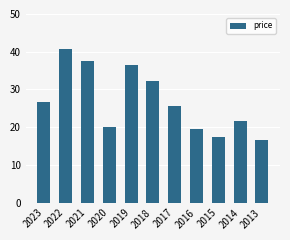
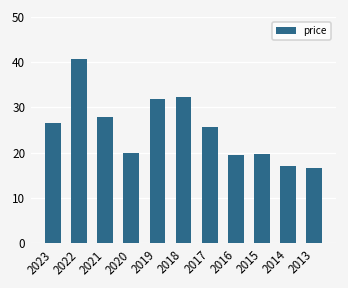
2021: 38 -> 28
2019: 36 -> 32
2015: 17 -> 20
2014: 22 -> 17
